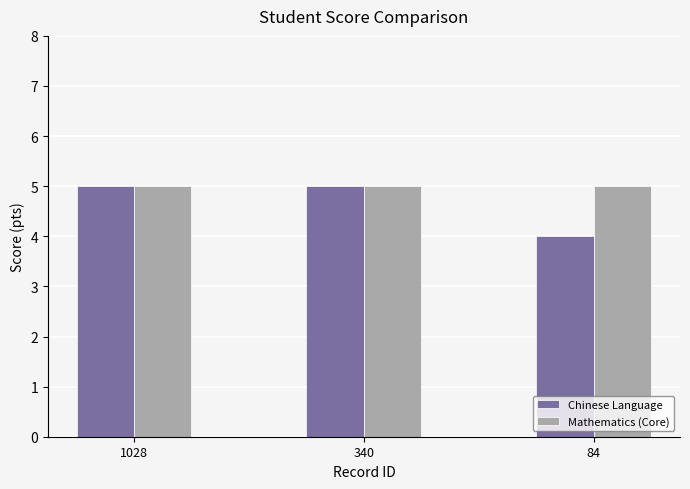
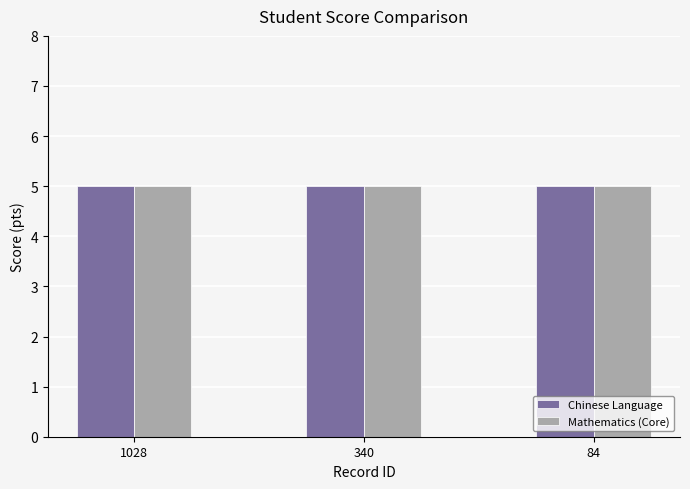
Chinese Language, 84: 4 -> 5
